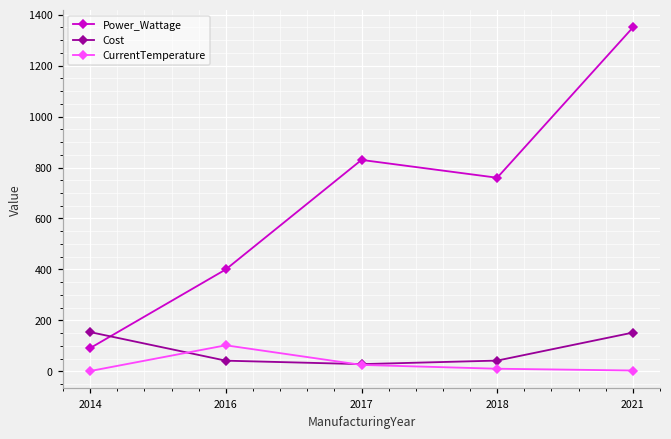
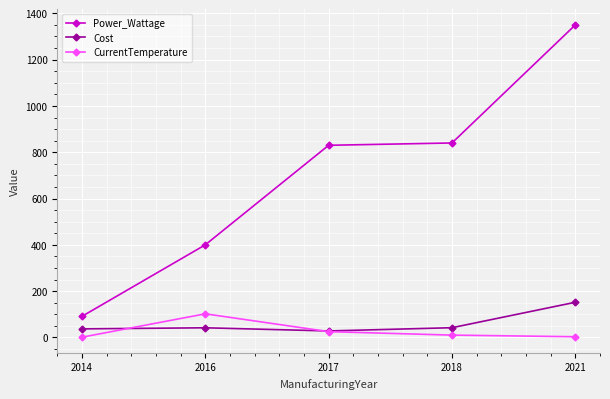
Cost, 2014: 150 -> 40
Power_Wattage, 2018: 760 -> 840
